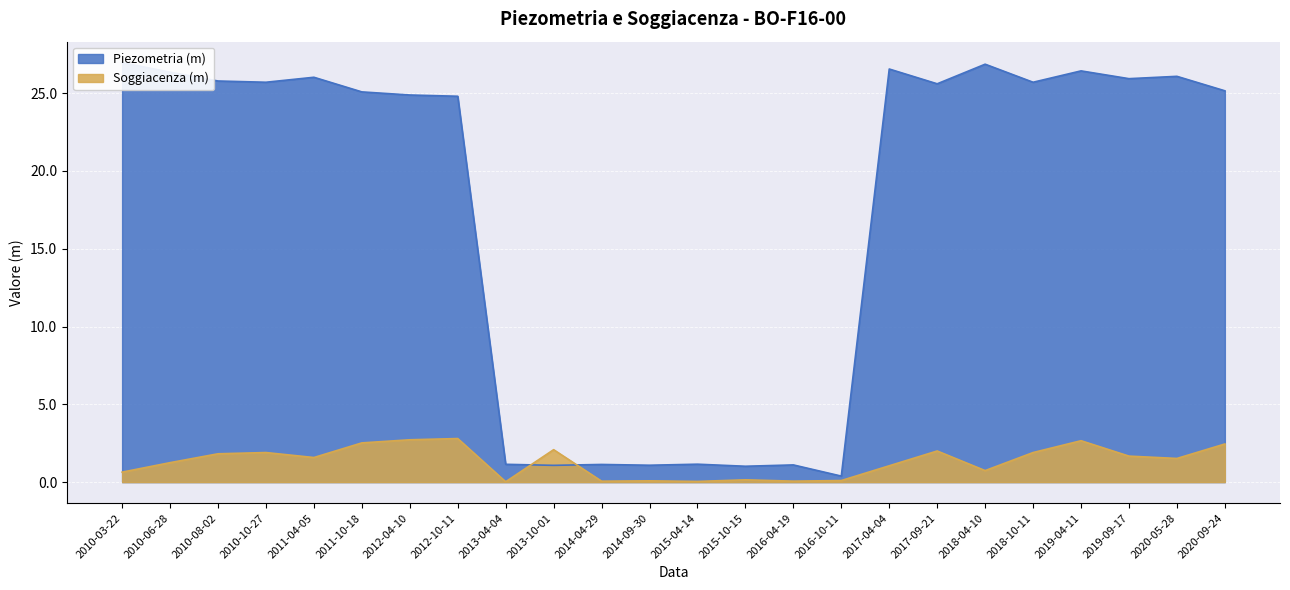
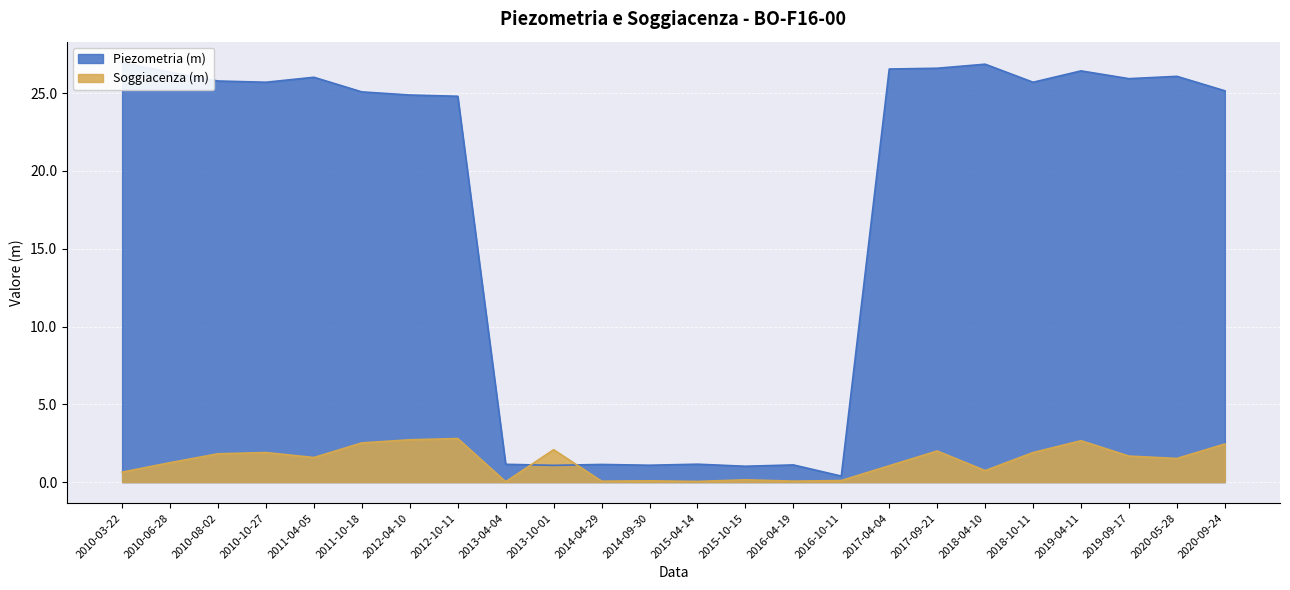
Piezometria (m), 2017-09-21: 25.6 -> 26.6
